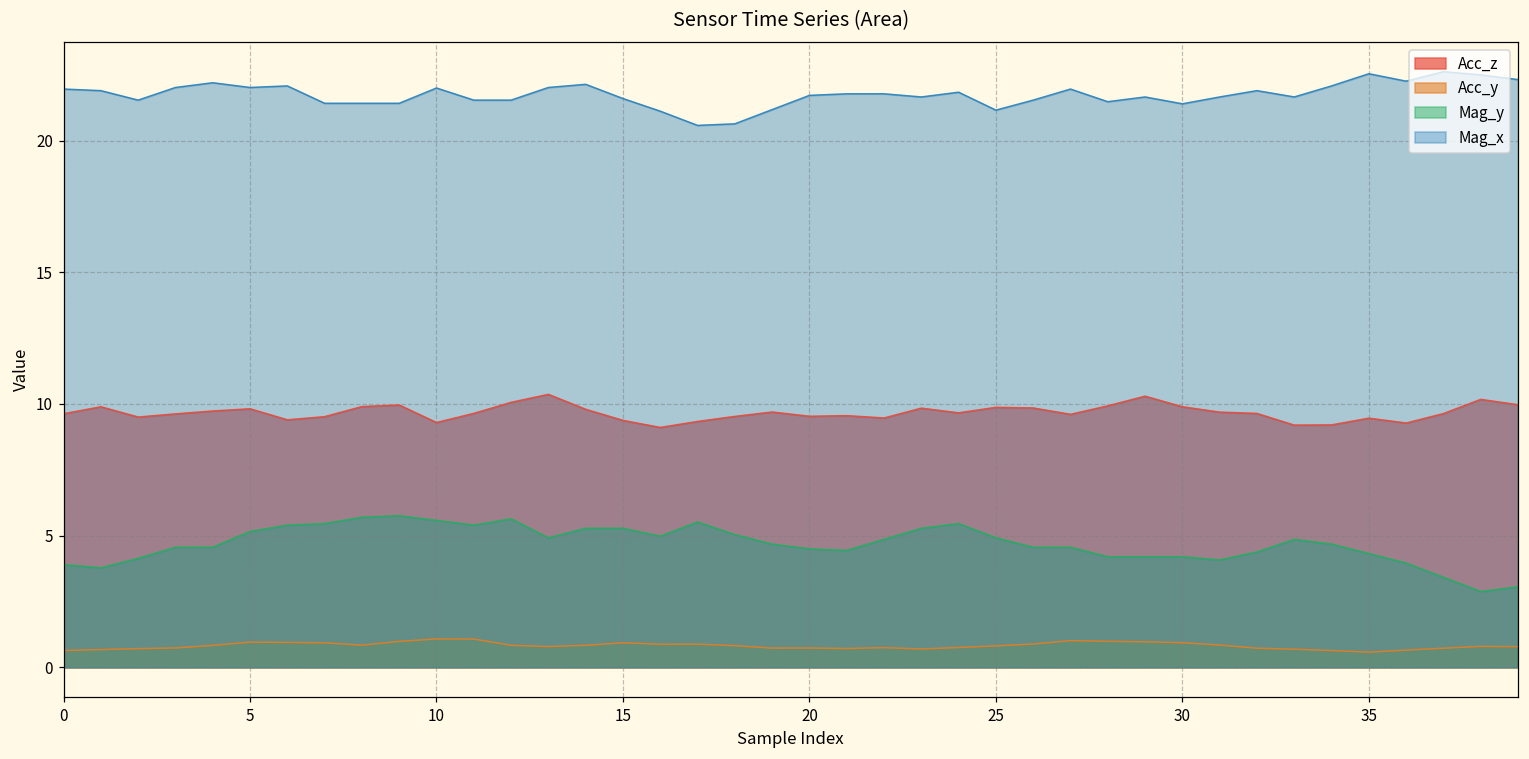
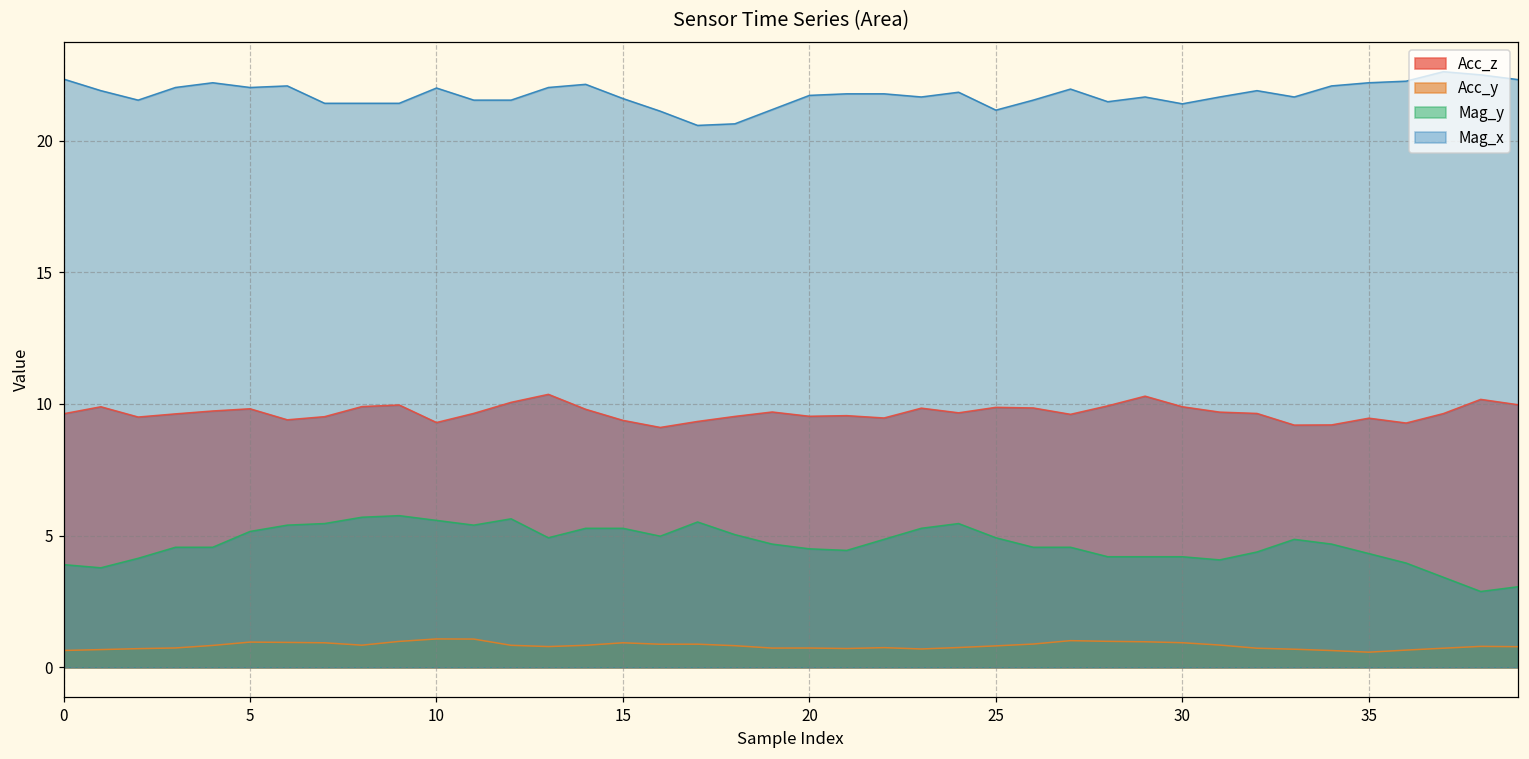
Mag_x, 0: 22.0 -> 22.3
Mag_x, 35: 22.5 -> 22.2
